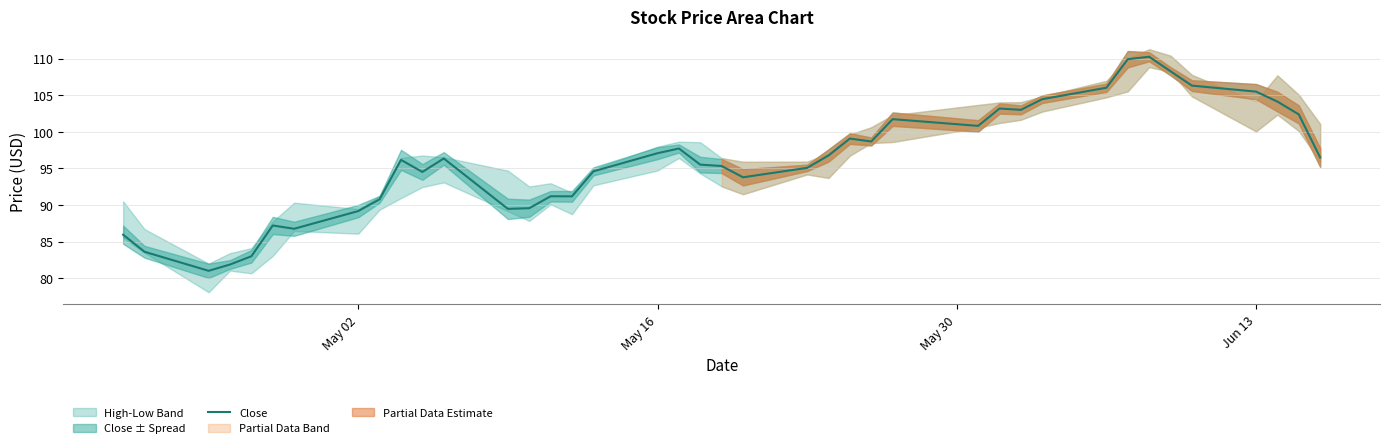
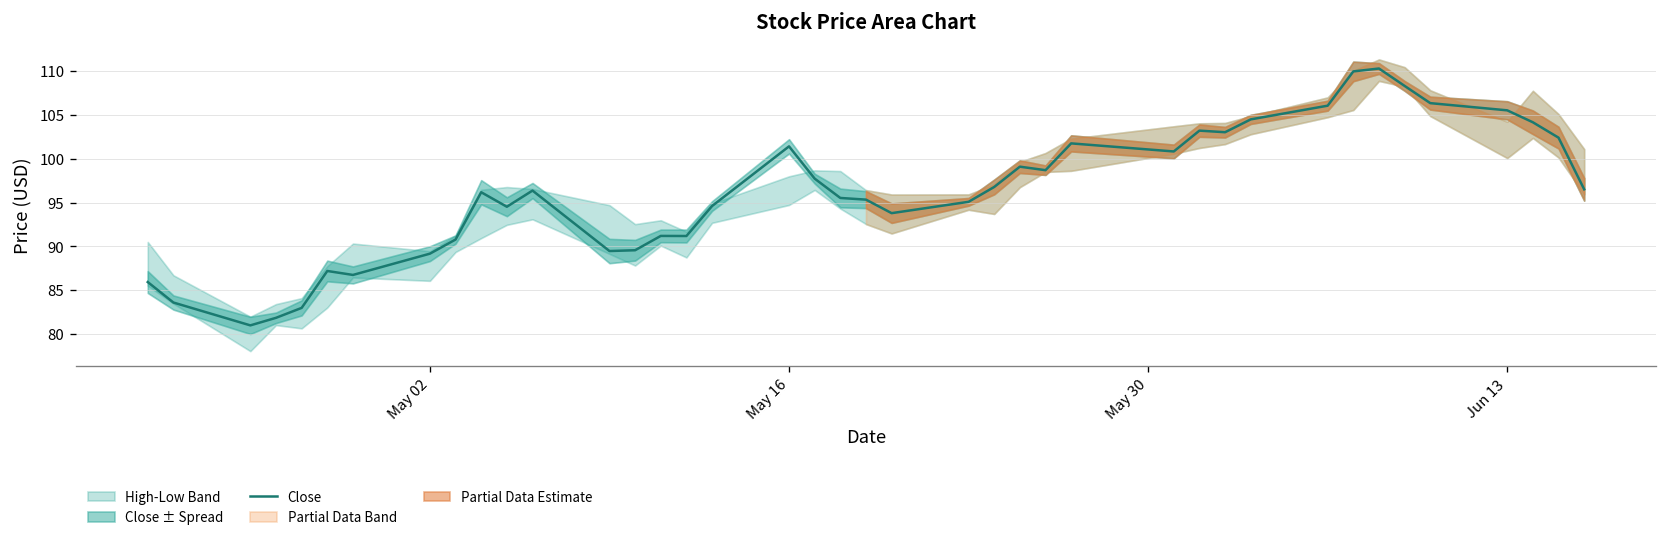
Close, May 16: 97 -> 101
